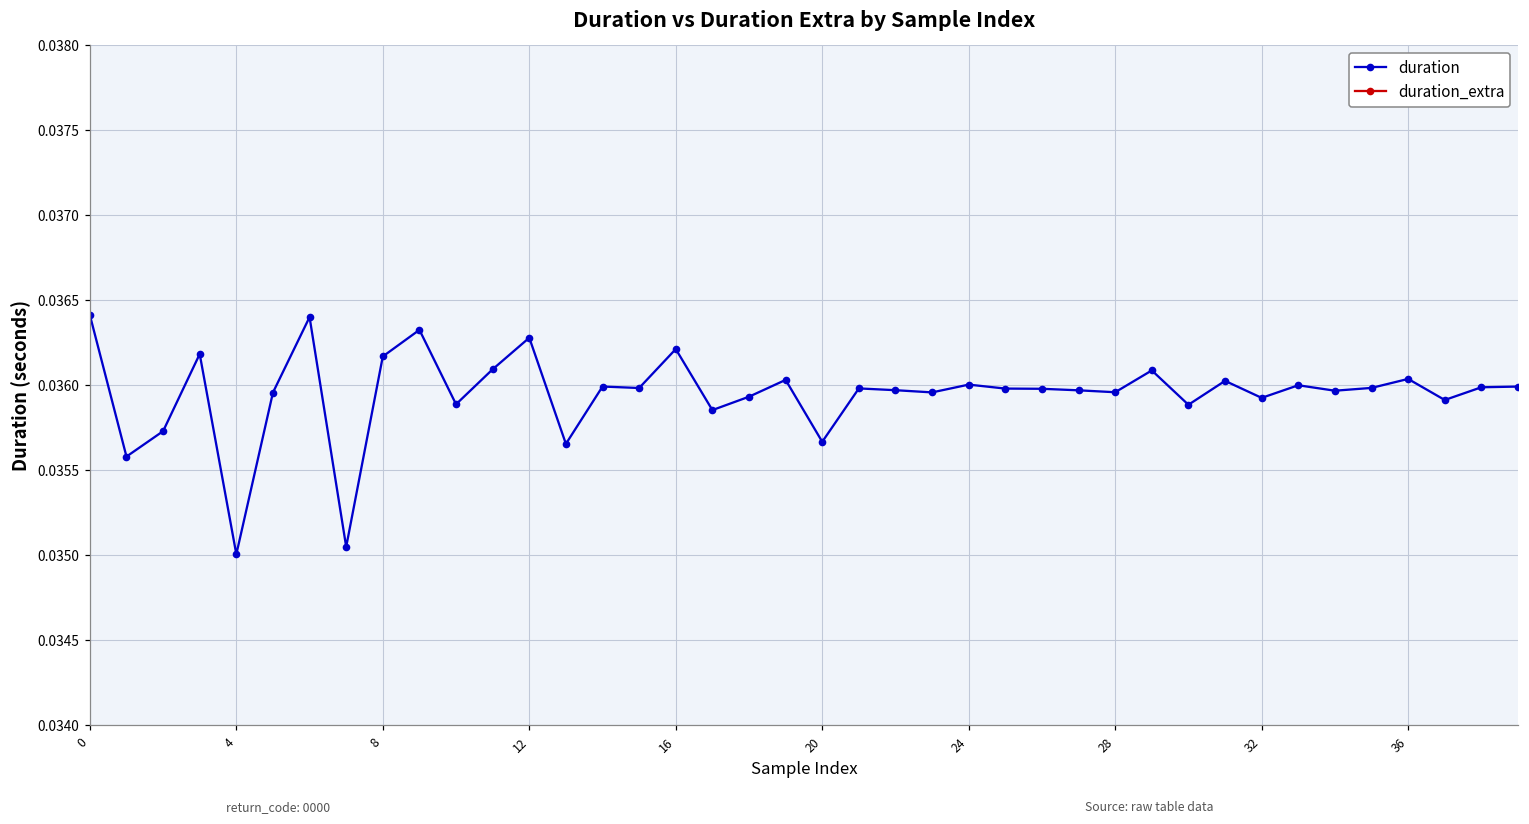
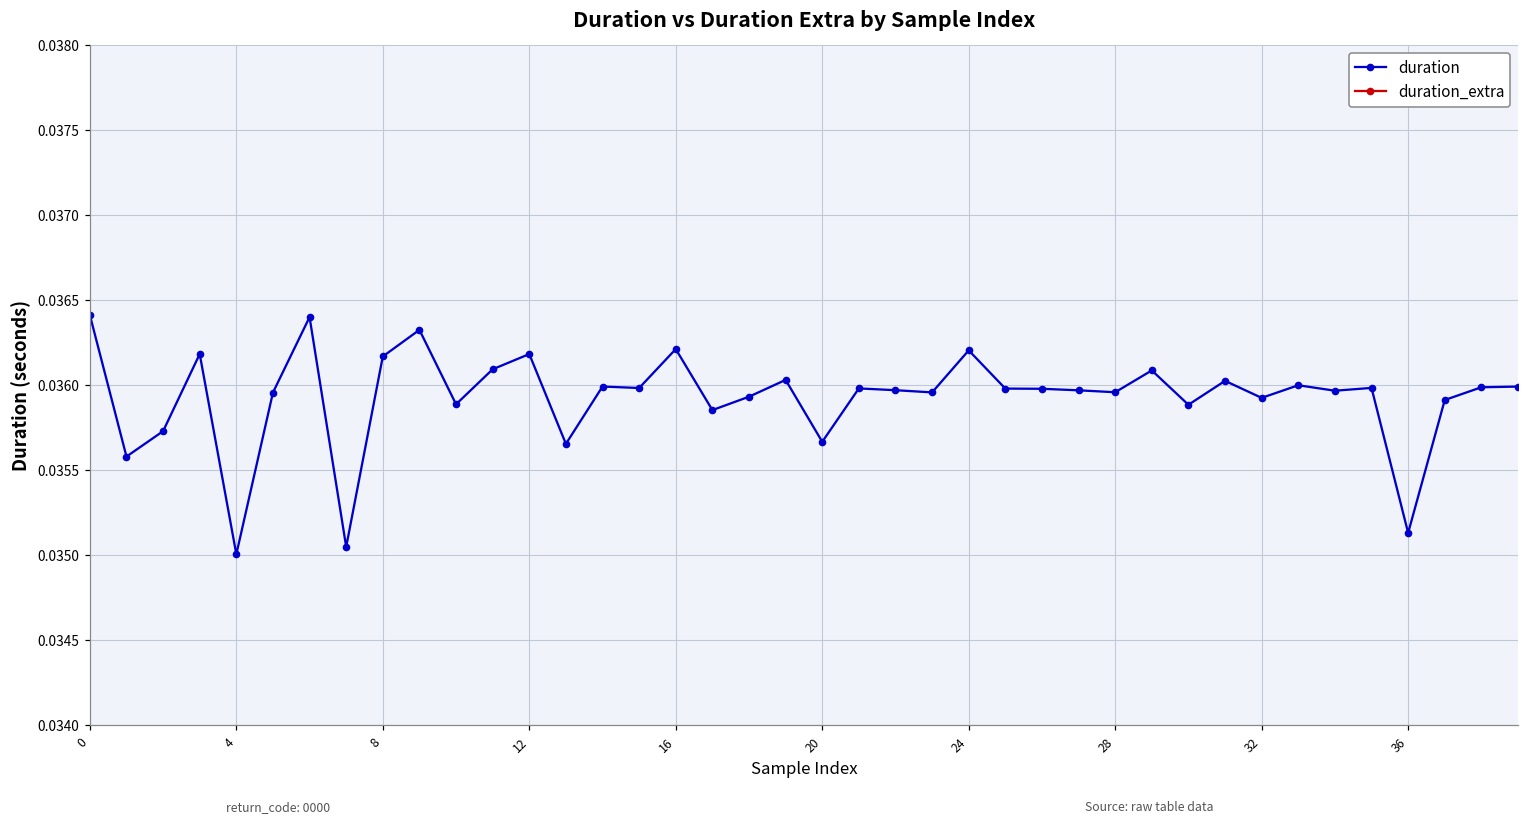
duration, 12: 0.03628 -> 0.03618
duration, 24: 0.03600 -> 0.03620
duration, 36: 0.03604 -> 0.03513
